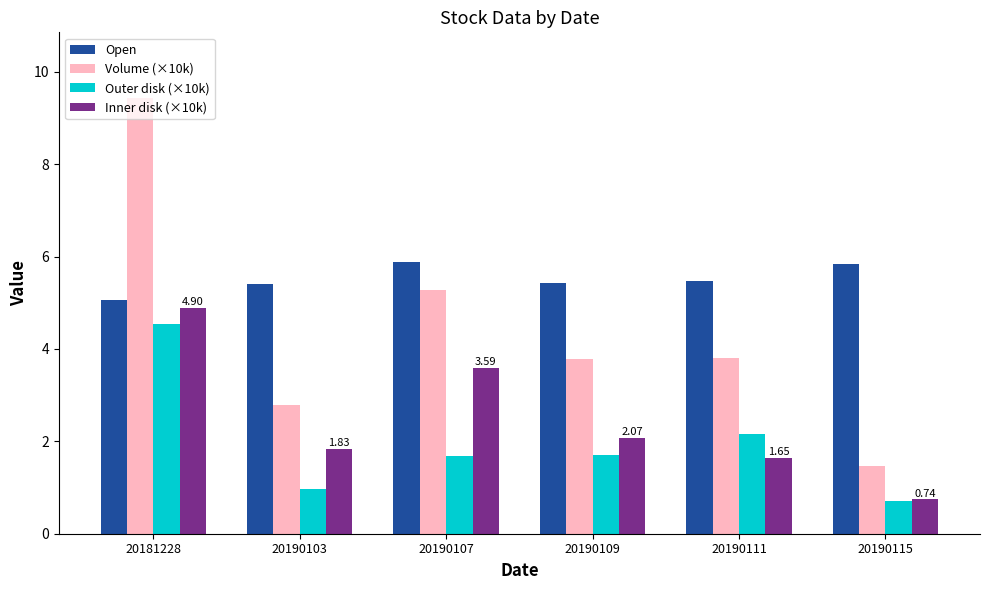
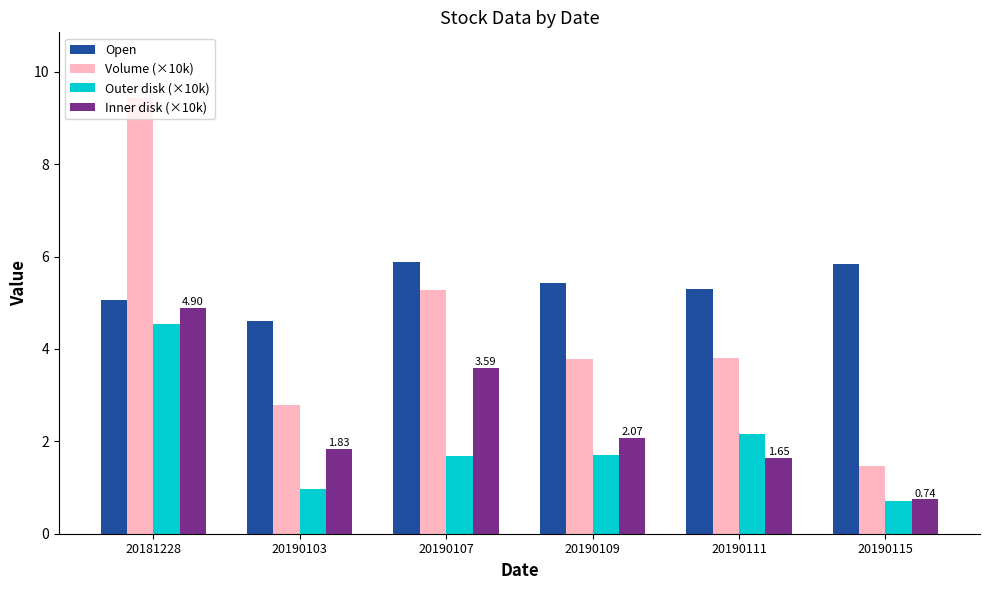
Open, 20190103: 5.4 -> 4.6
Open, 20190111: 5.5 -> 5.3
